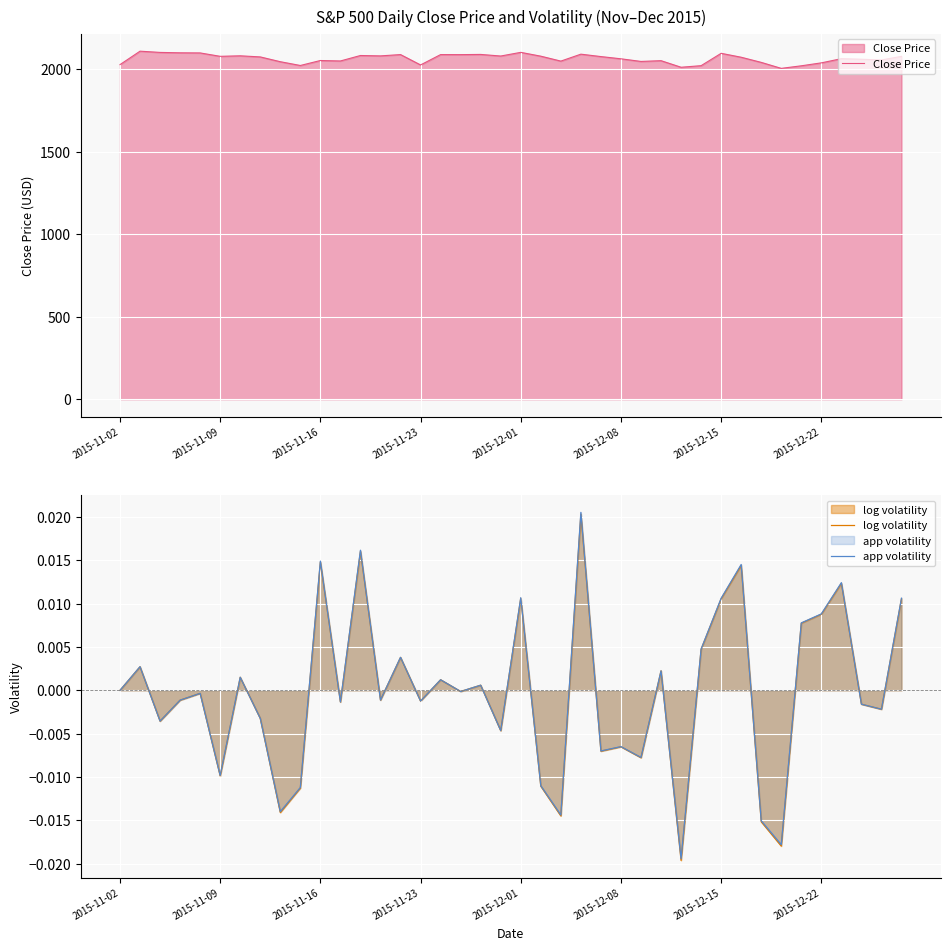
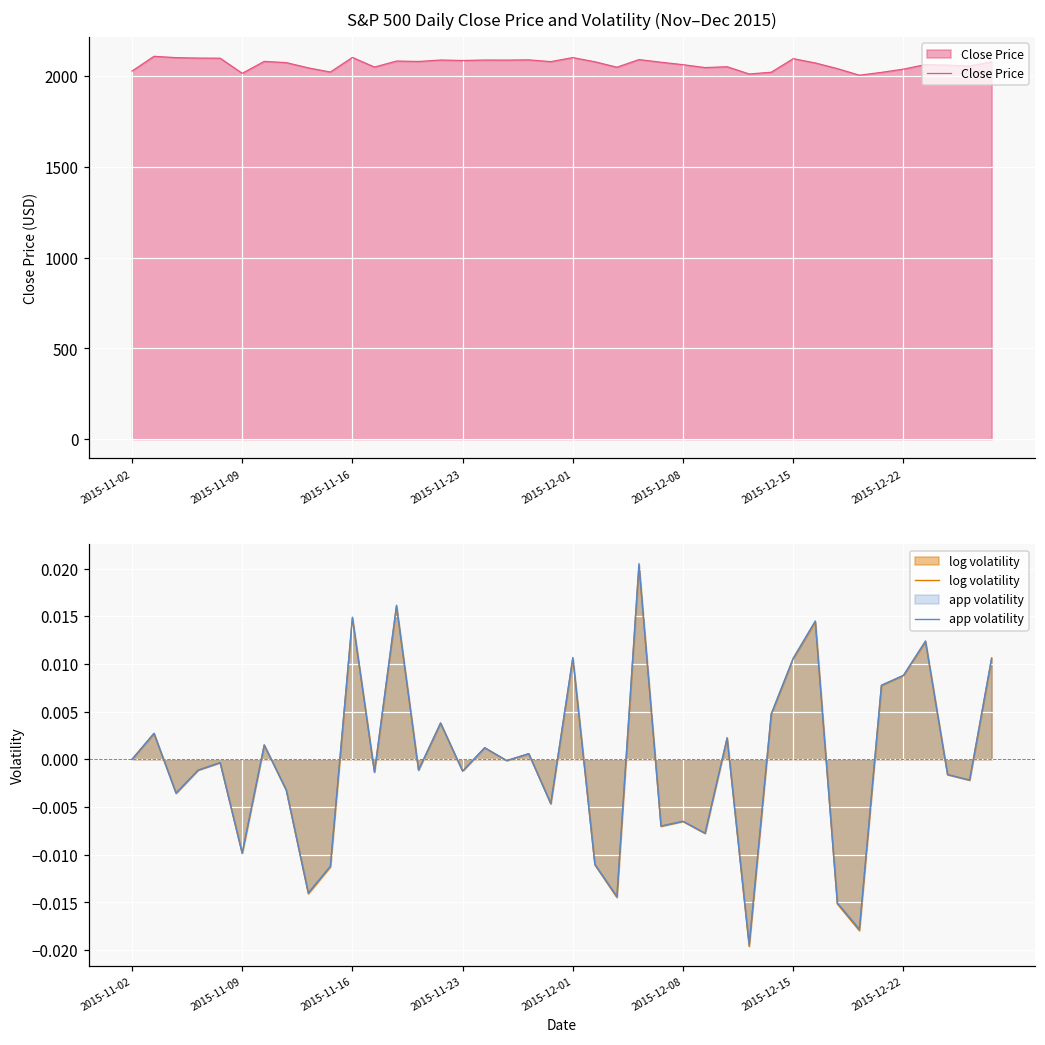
S&P 500 Daily Close Price and Volatility (Nov–Dec 2015), 2015-11-09: 2080 -> 2020
S&P 500 Daily Close Price and Volatility (Nov–Dec 2015), 2015-11-16: 2050 -> 2100
S&P 500 Daily Close Price and Volatility (Nov–Dec 2015), 2015-11-23: 2030 -> 2090
